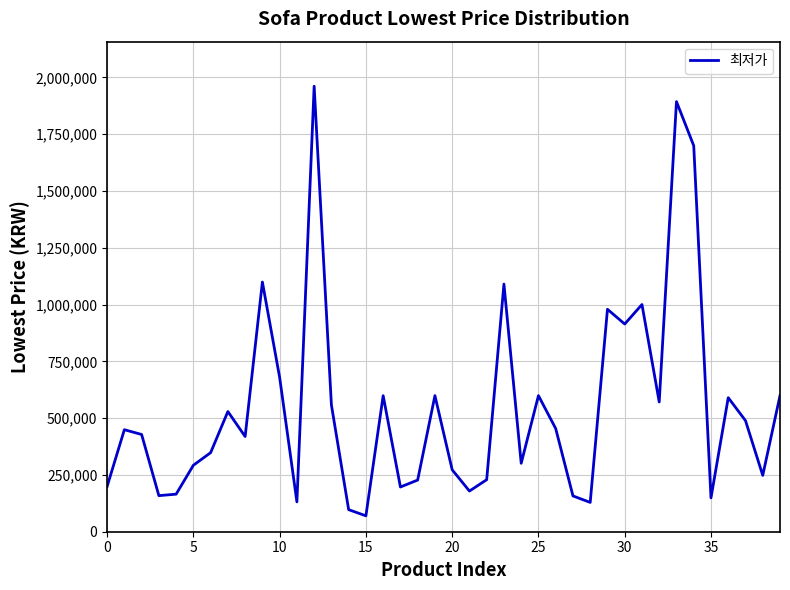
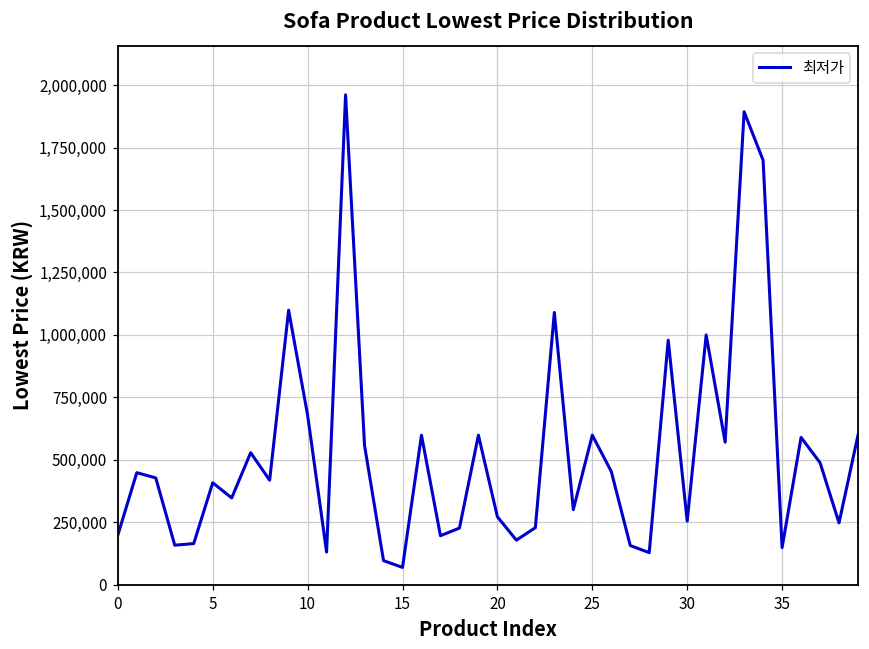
5: 290,000 -> 410,000
30: 910,000 -> 260,000
